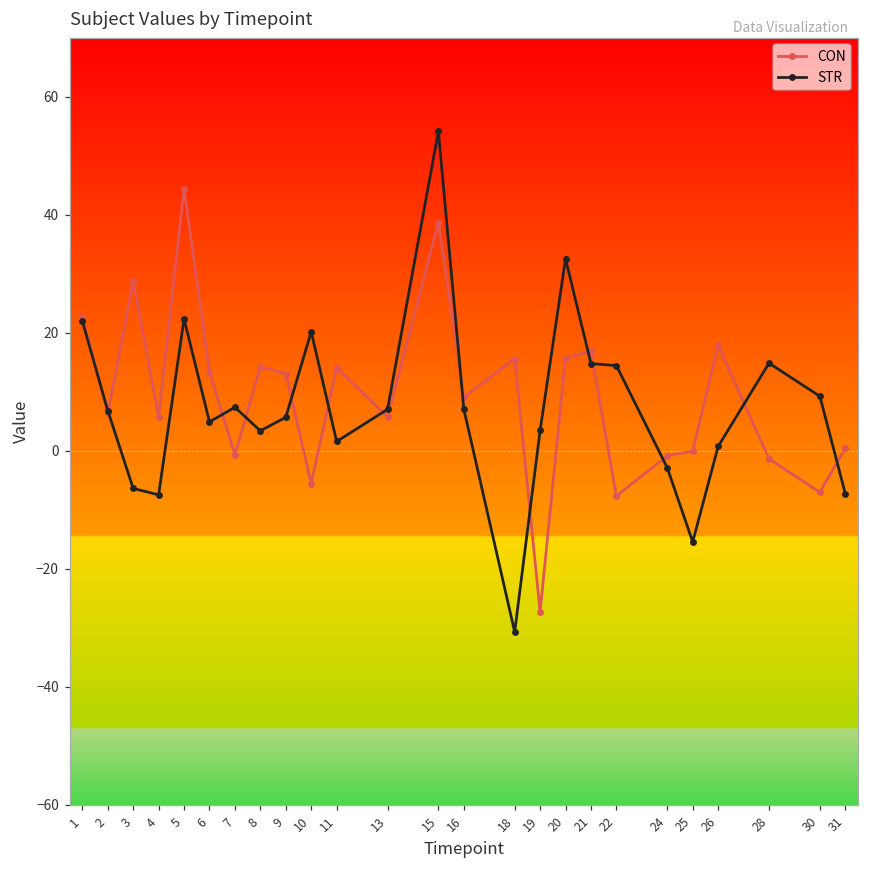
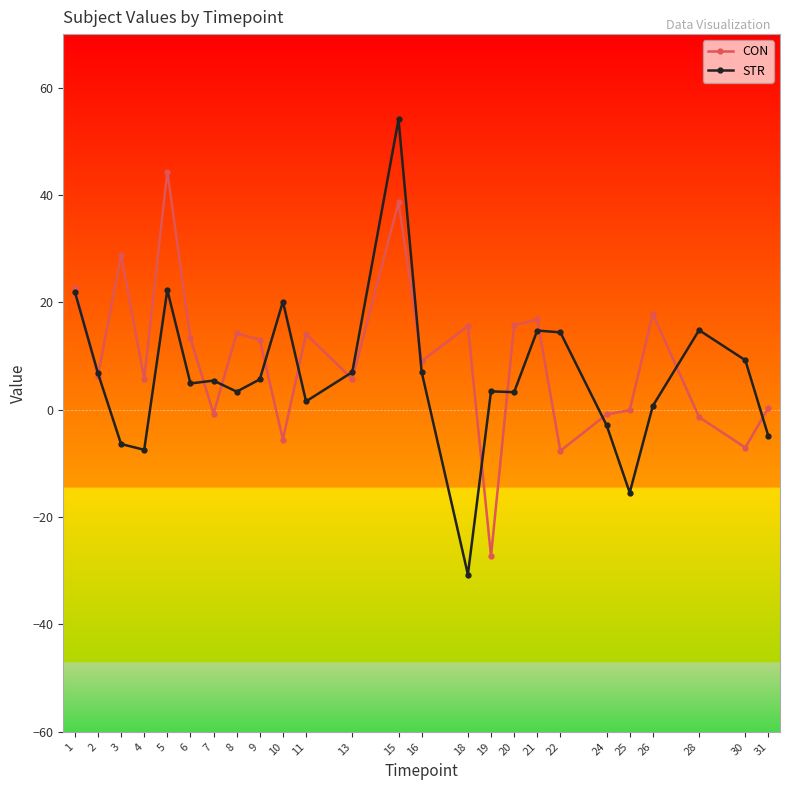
STR, 7: 7 -> 5
STR, 20: 33 -> 3
STR, 31: -7 -> -5
